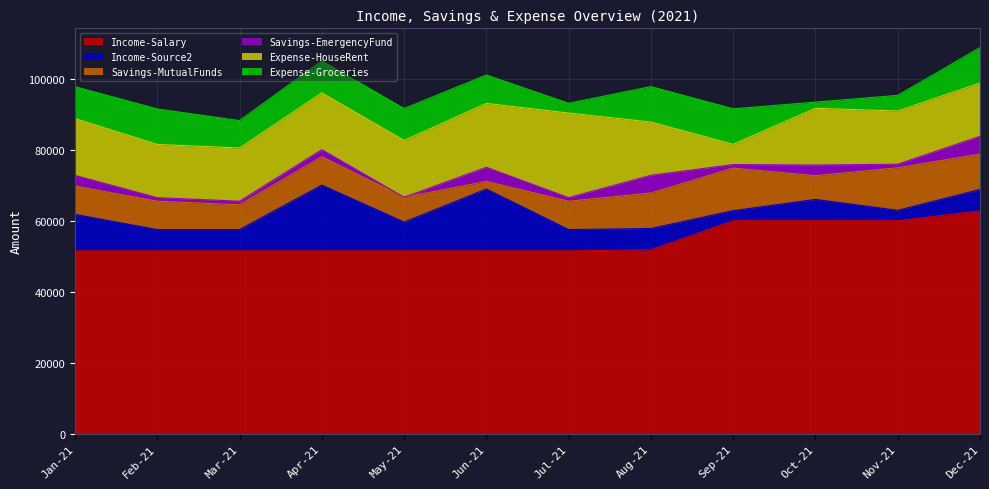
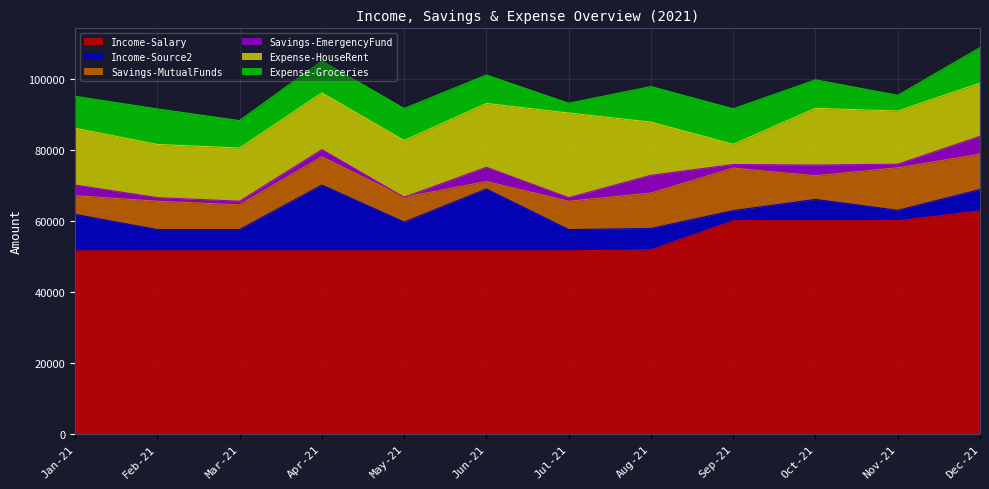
Savings-MutualFunds, Jan-21: 8000 -> 5000
Expense-Groceries, Oct-21: 2000 -> 8000
